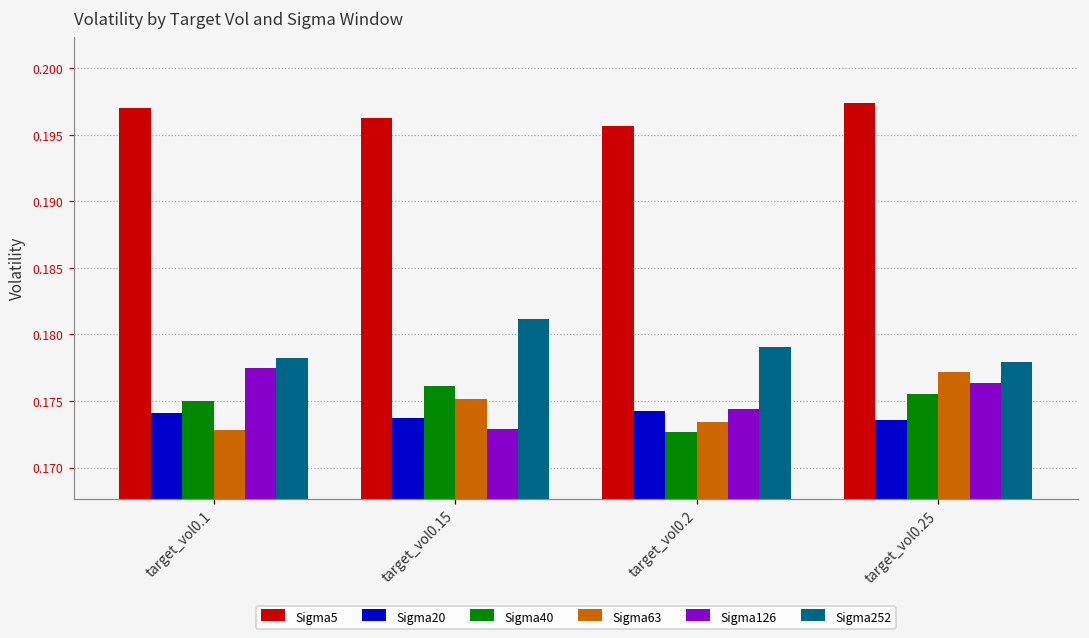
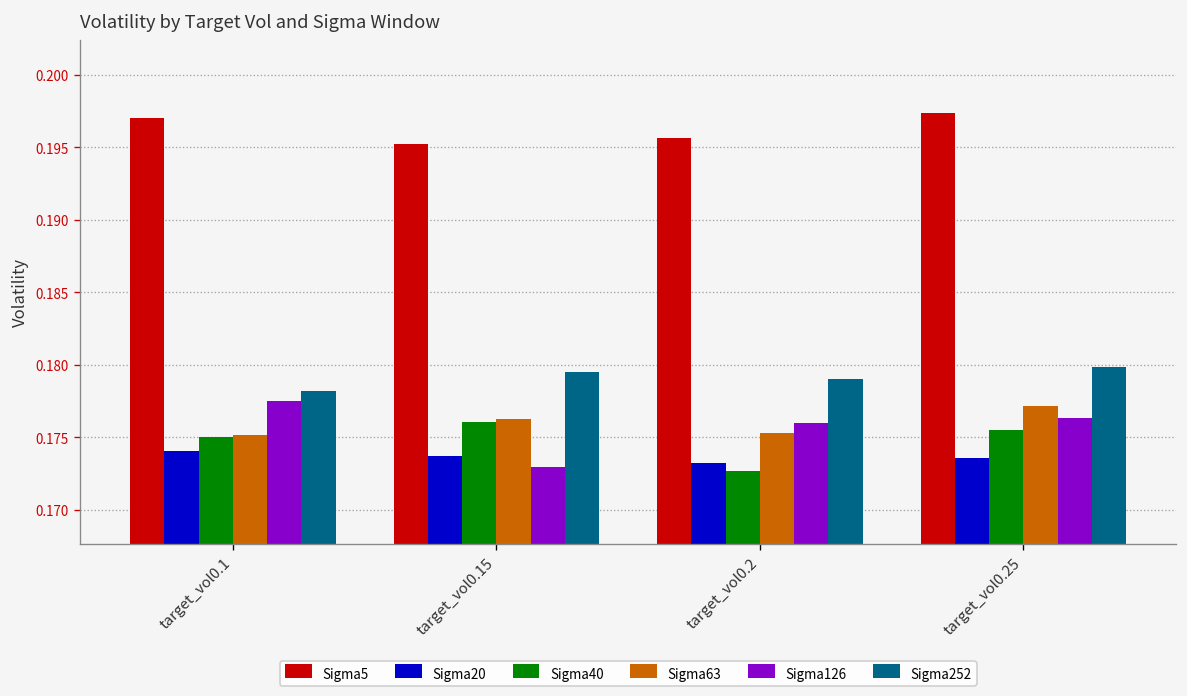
Sigma63, target_vol0.1: 0.1728 -> 0.1752
Sigma5, target_vol0.15: 0.1963 -> 0.1952
Sigma63, target_vol0.15: 0.1751 -> 0.1763
Sigma252, target_vol0.15: 0.1812 -> 0.1795
Sigma20, target_vol0.2: 0.1743 -> 0.1732
Sigma63, target_vol0.2: 0.1734 -> 0.1753
Sigma126, target_vol0.2: 0.1744 -> 0.1760
Sigma252, target_vol0.25: 0.1780 -> 0.1798
